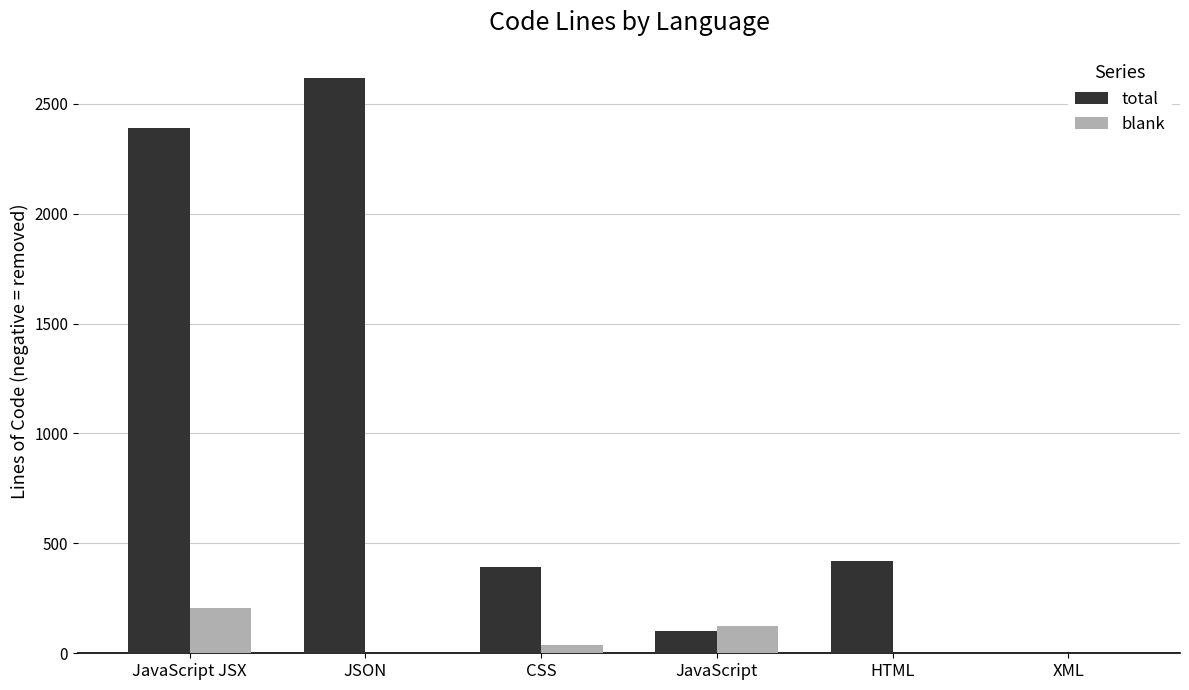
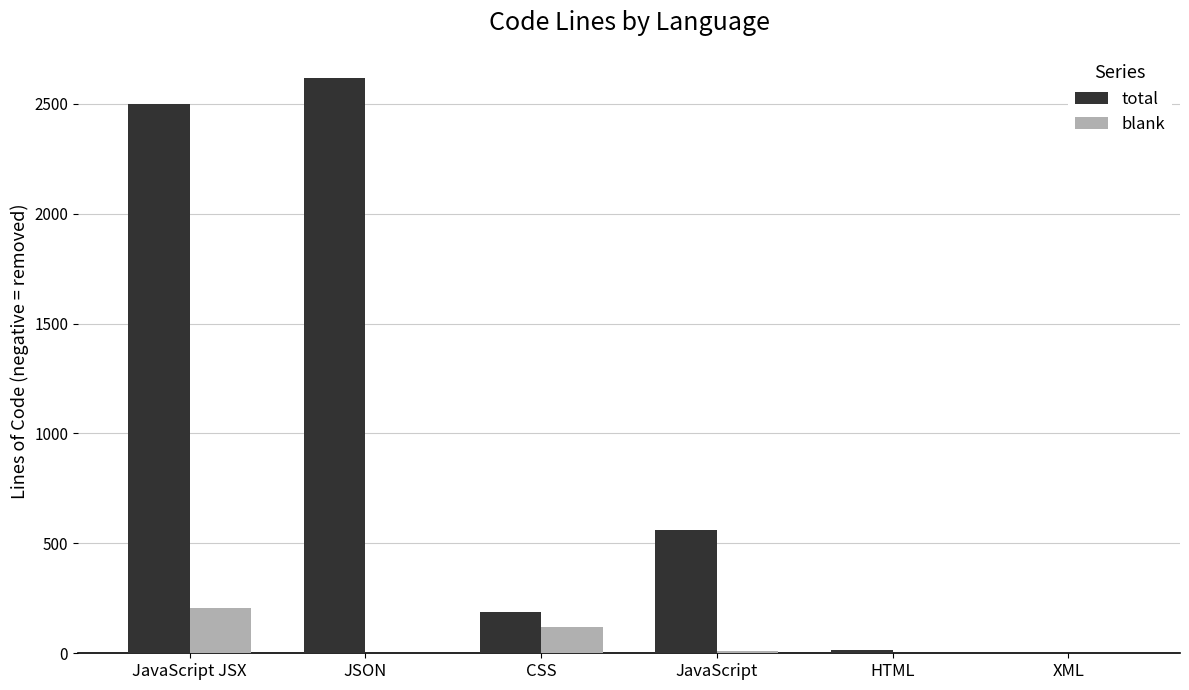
total, JavaScript JSX: 2390 -> 2500
total, CSS: 390 -> 190
blank, CSS: 40 -> 120
total, JavaScript: 100 -> 560
blank, JavaScript: 130 -> 10
total, HTML: 420 -> 10
